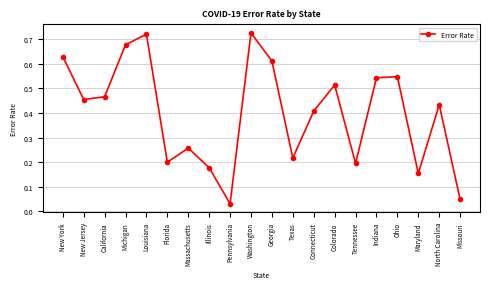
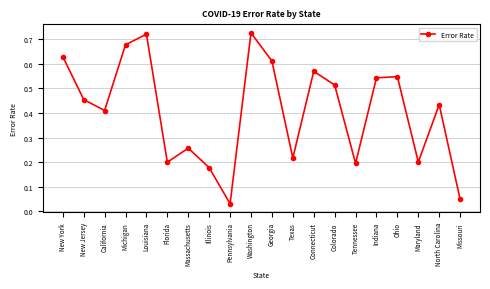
California: 0.47 -> 0.41
Connecticut: 0.41 -> 0.57
Maryland: 0.15 -> 0.20
